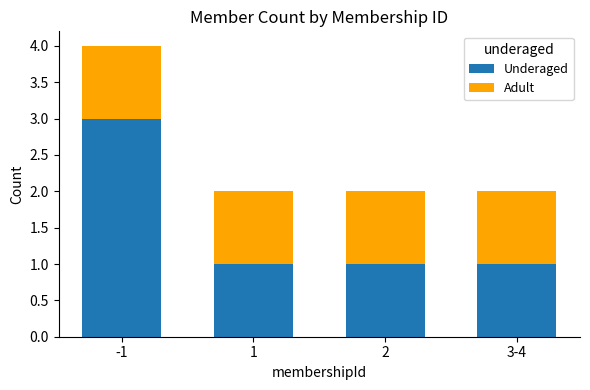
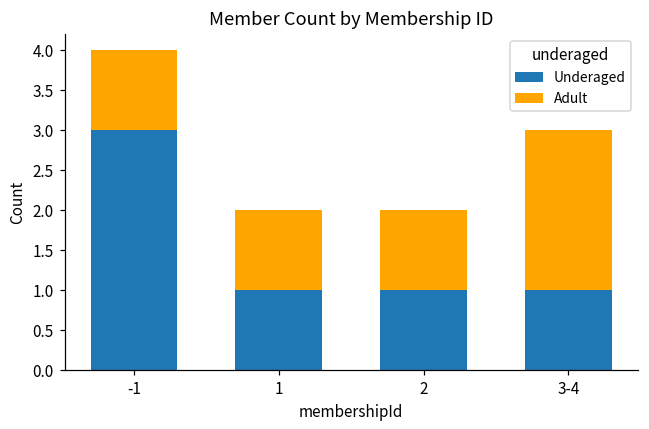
Adult, 3-4: 1 -> 2
